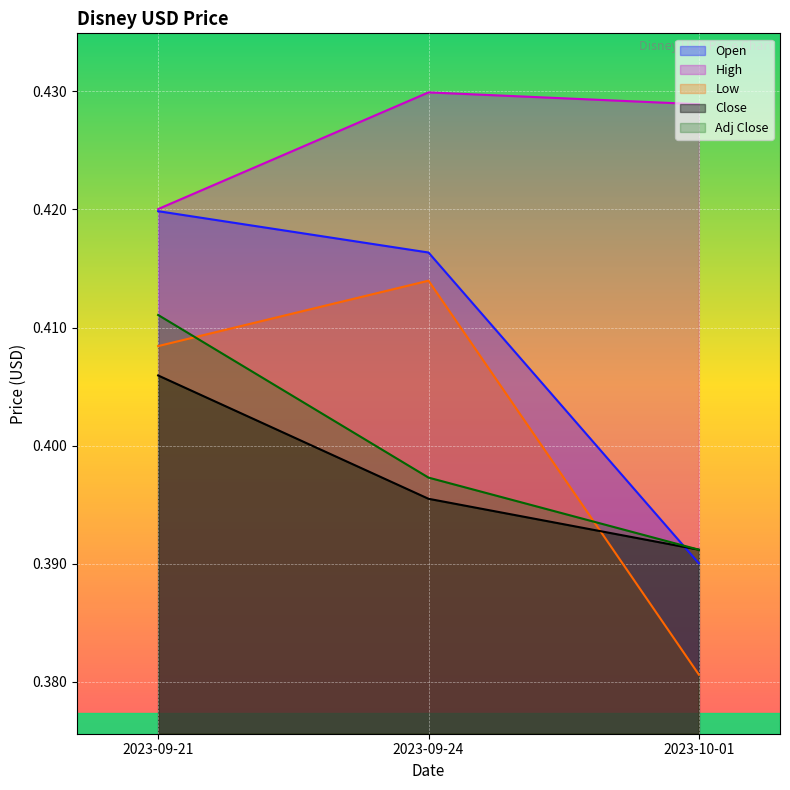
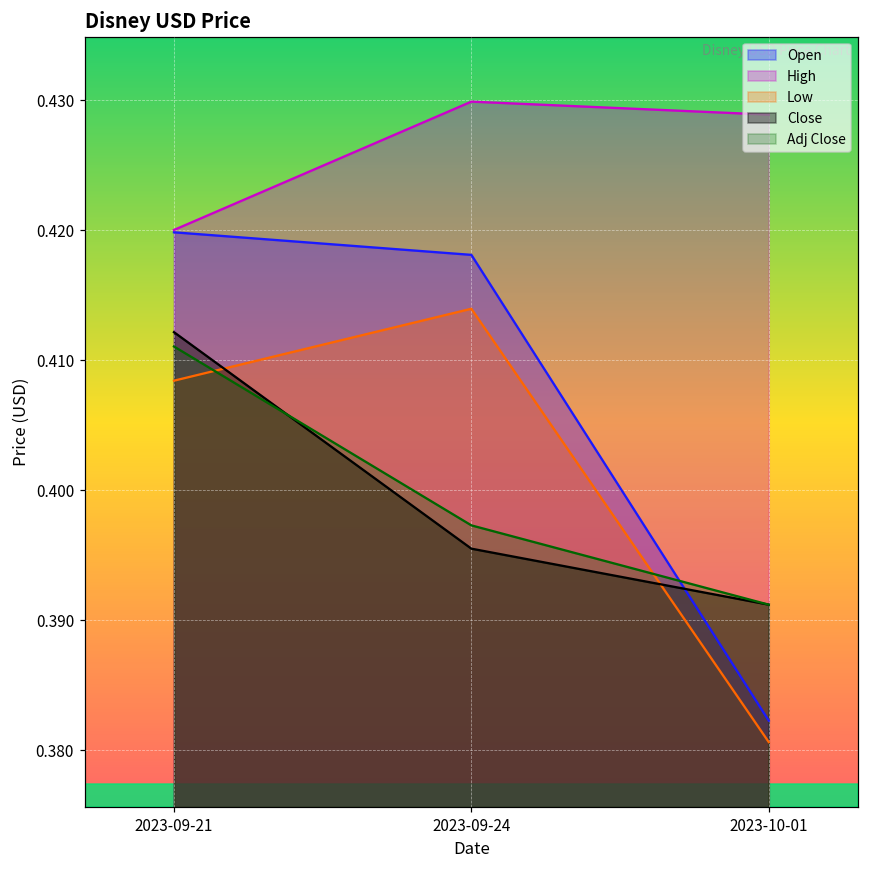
Close, 2023-09-21: 0.4059 -> 0.4122
Open, 2023-09-24: 0.4164 -> 0.4181
Open, 2023-10-01: 0.3900 -> 0.3823
